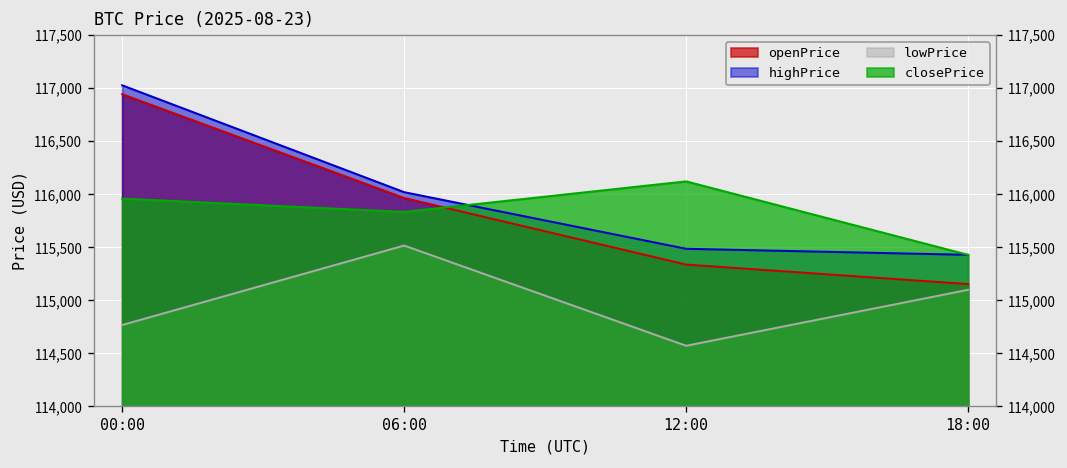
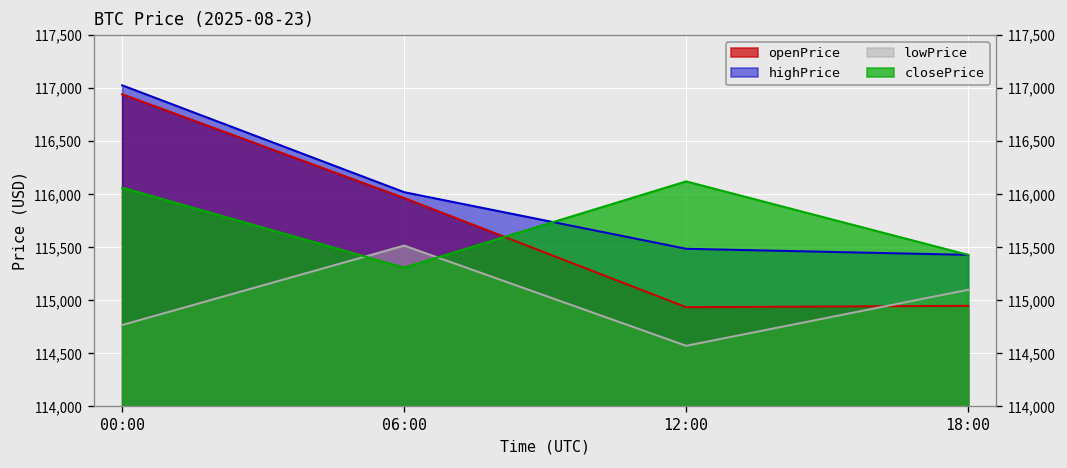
closePrice, 00:00: 116,000 -> 116,100
closePrice, 06:00: 115,800 -> 115,300
openPrice, 12:00: 115,300 -> 114,900
openPrice, 18:00: 115,200 -> 114,900
